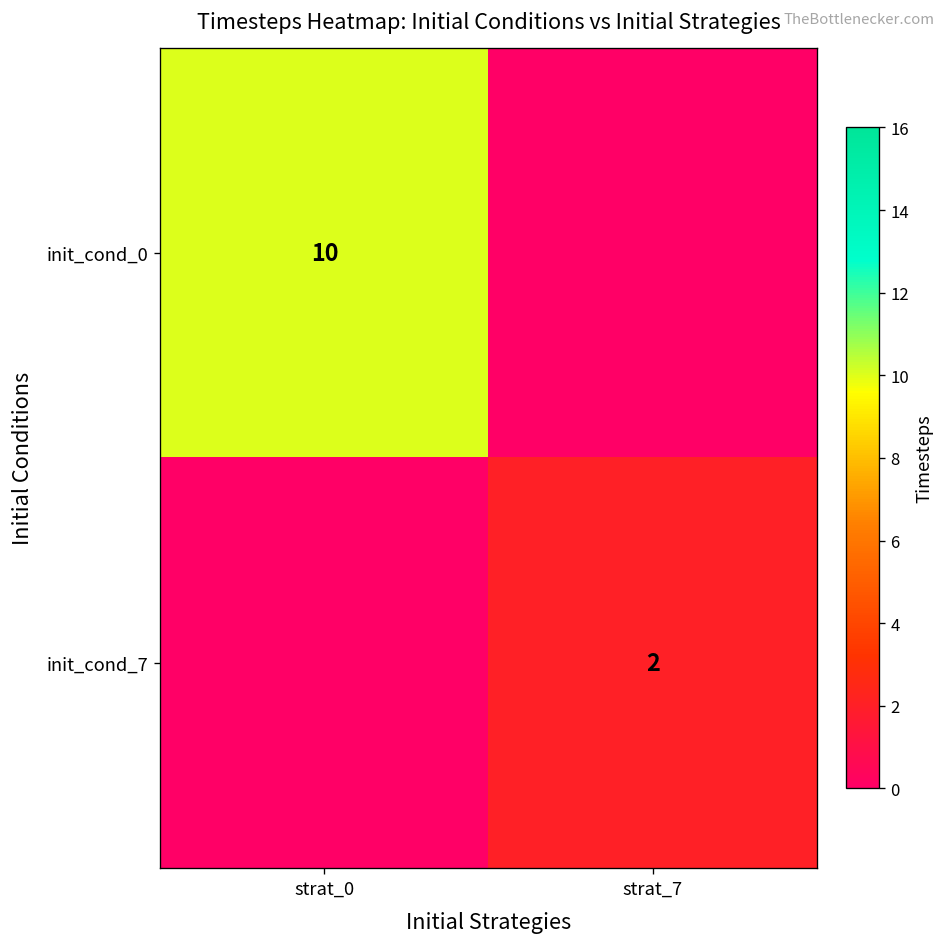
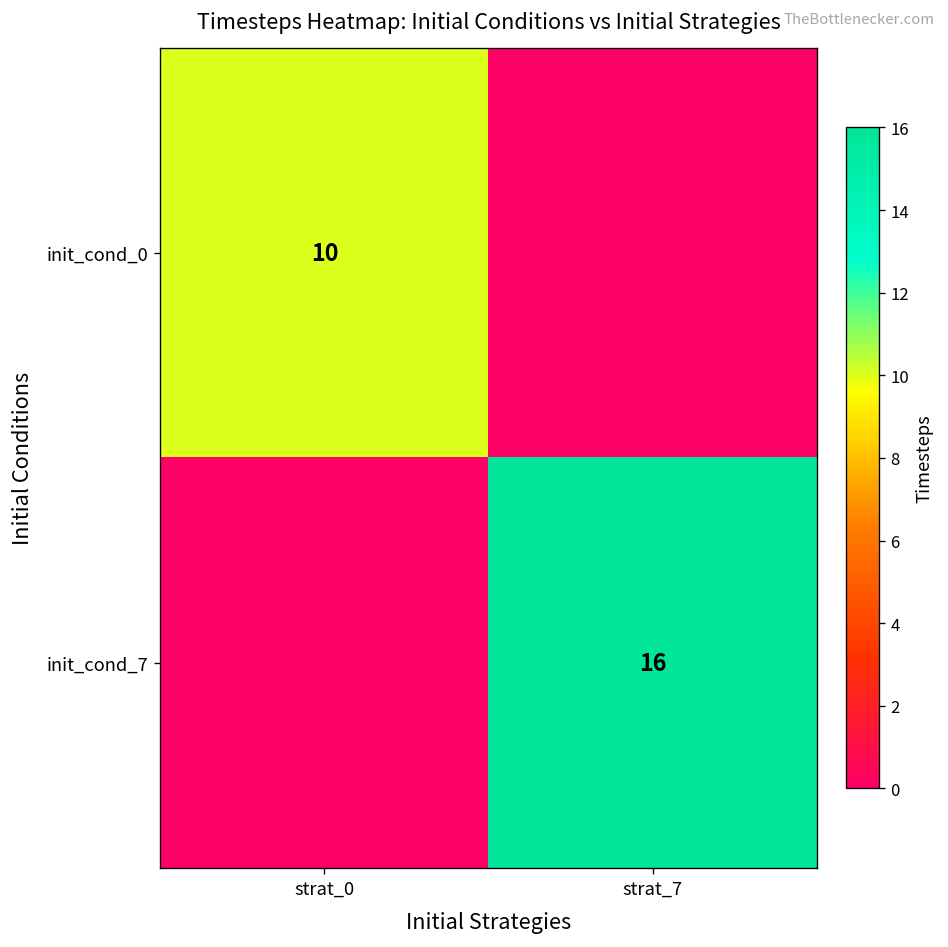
init_cond_7, strat_7: 2 -> 16
